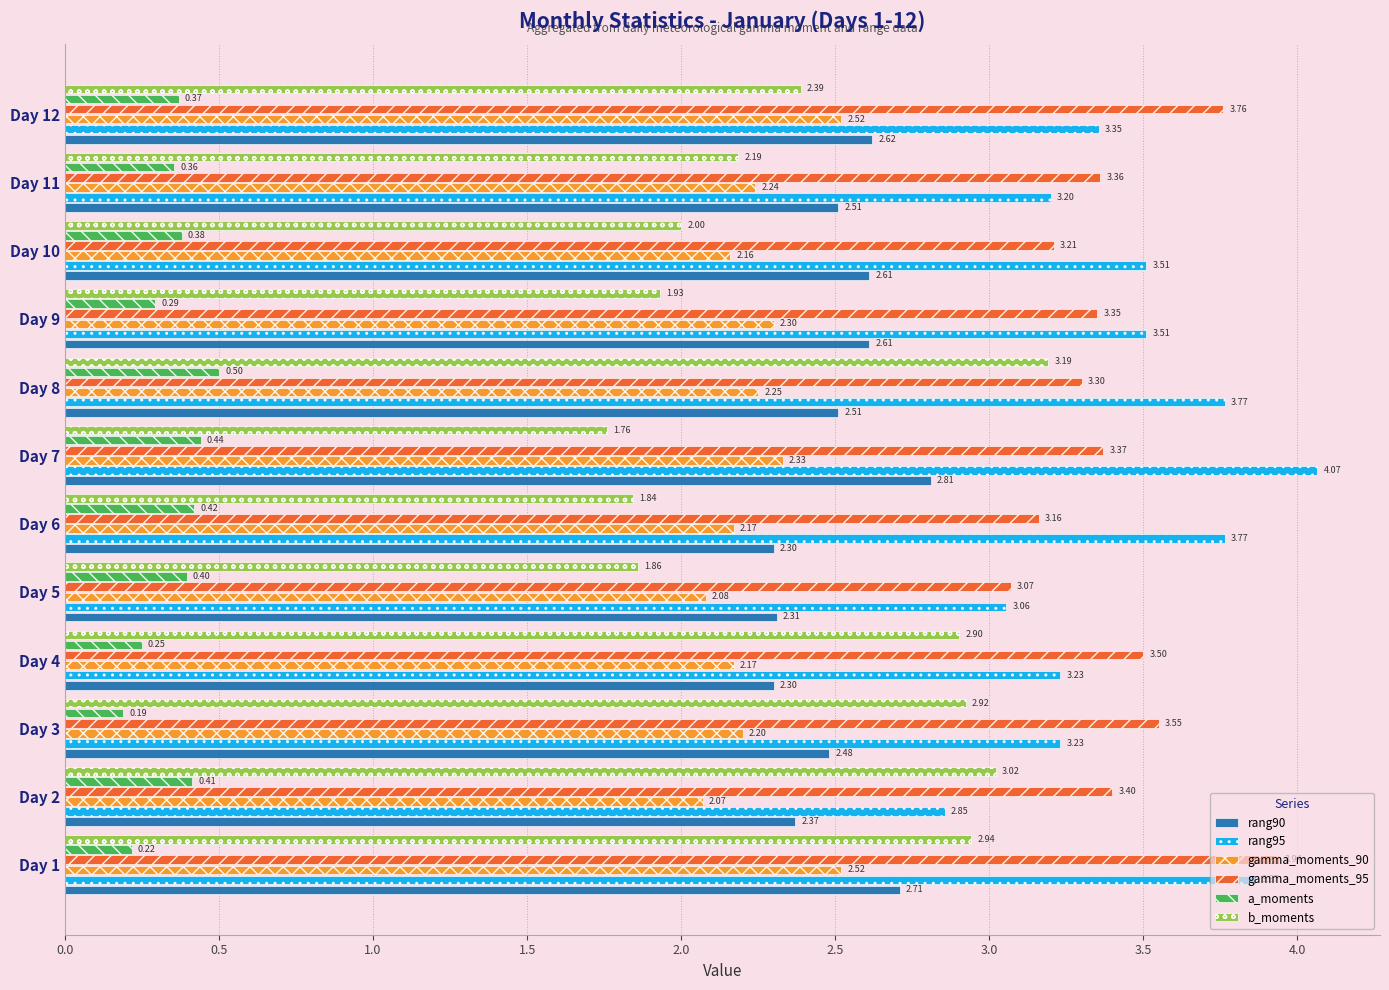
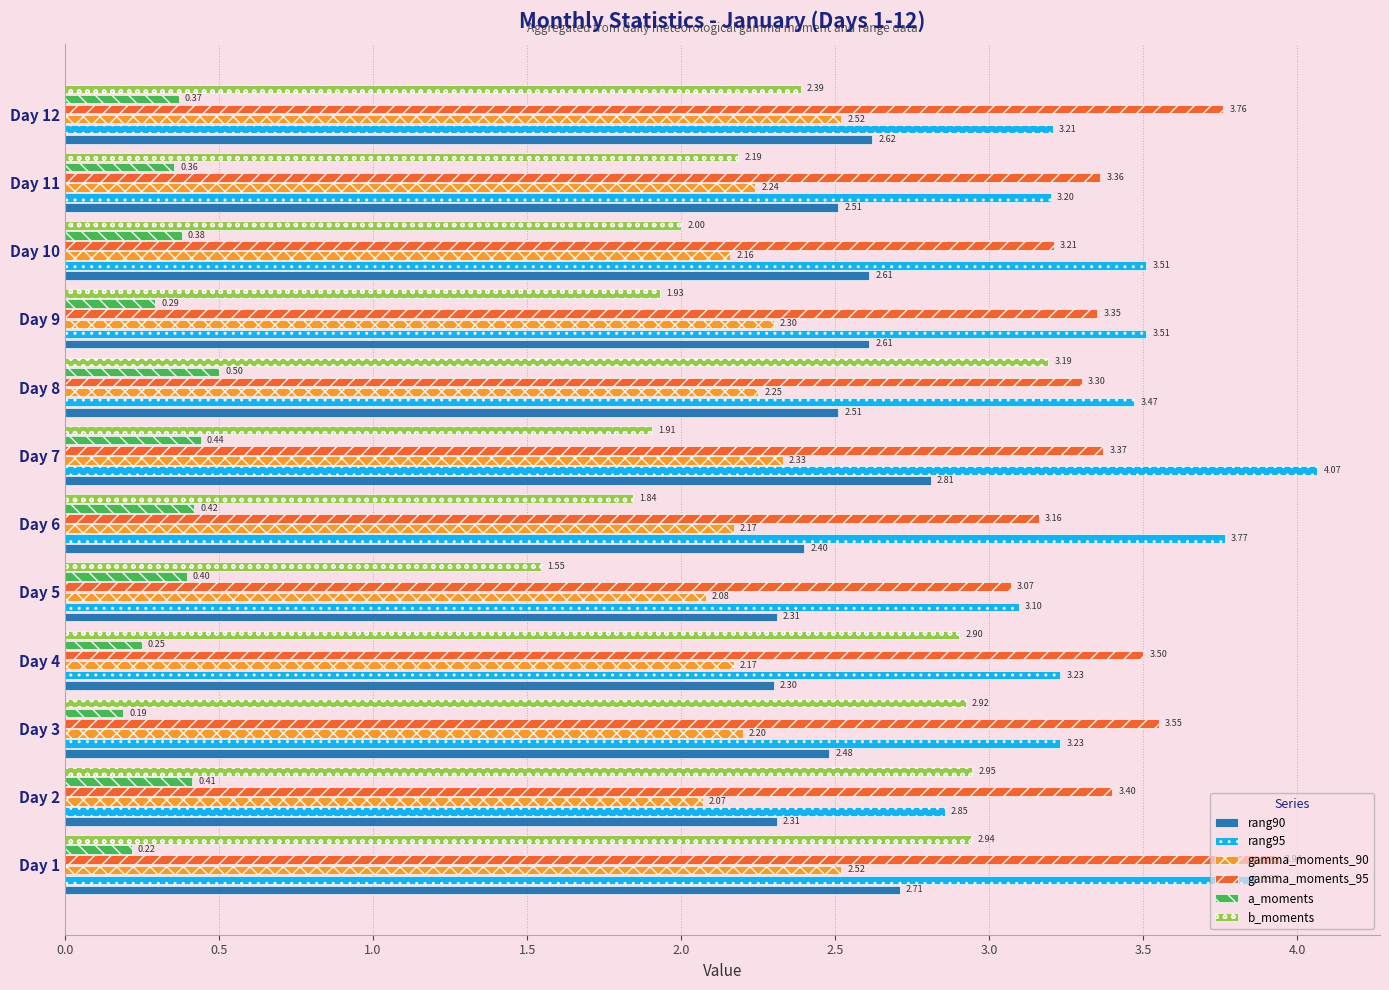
rang95, Day 12: 3.35 -> 3.21
rang95, Day 8: 3.77 -> 3.47
b_moments, Day 7: 1.76 -> 1.91
rang90, Day 6: 2.30 -> 2.40
b_moments, Day 5: 1.86 -> 1.55
rang95, Day 5: 3.06 -> 3.10
b_moments, Day 2: 3.02 -> 2.95
rang90, Day 2: 2.37 -> 2.31
